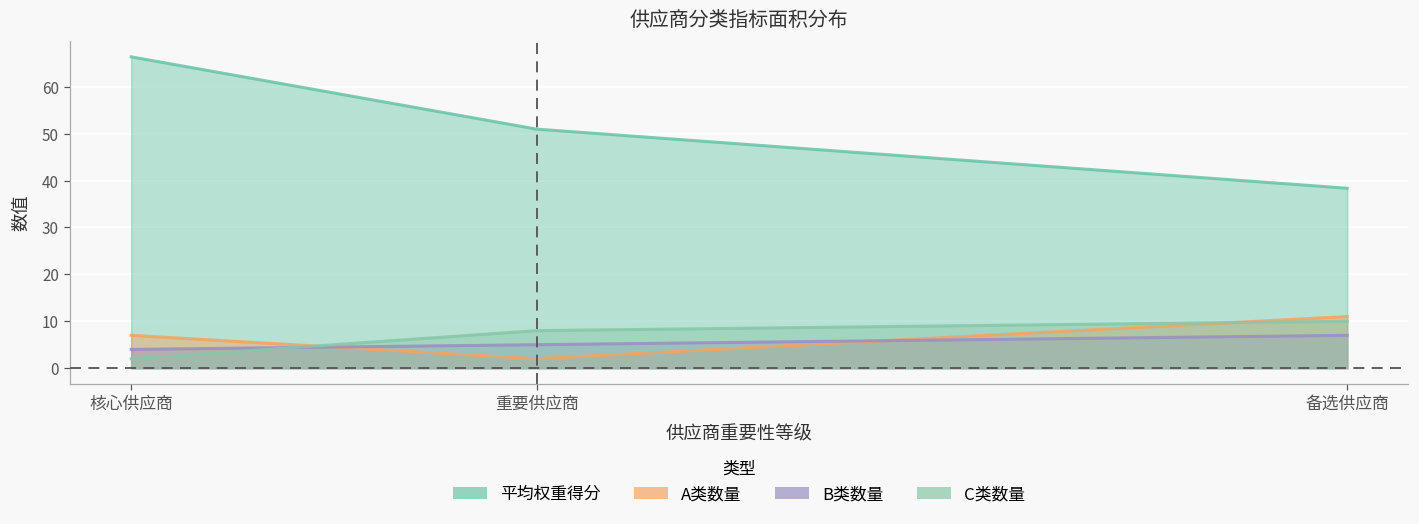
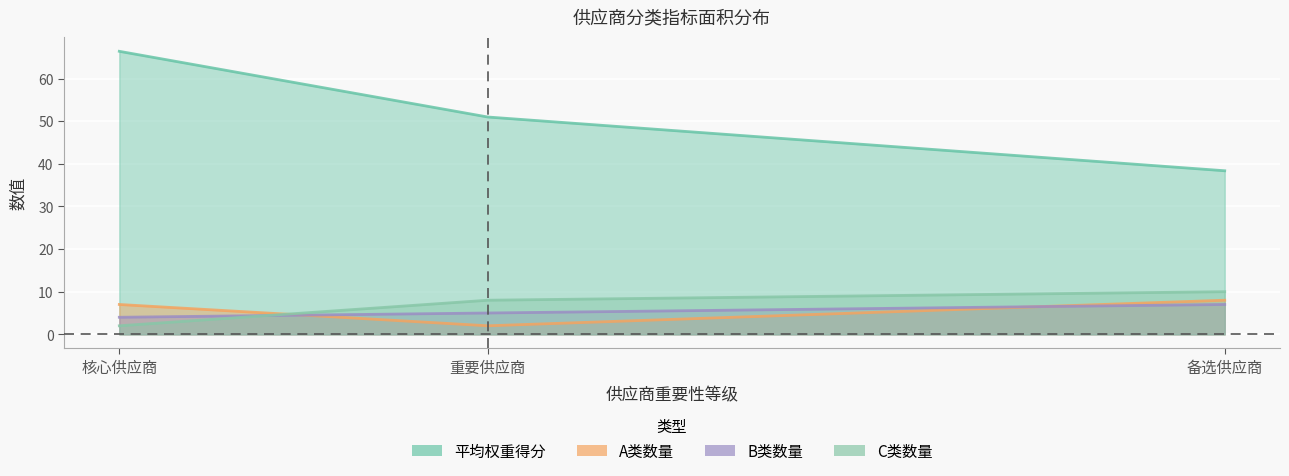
A类数量, 备选供应商: 11 -> 8
